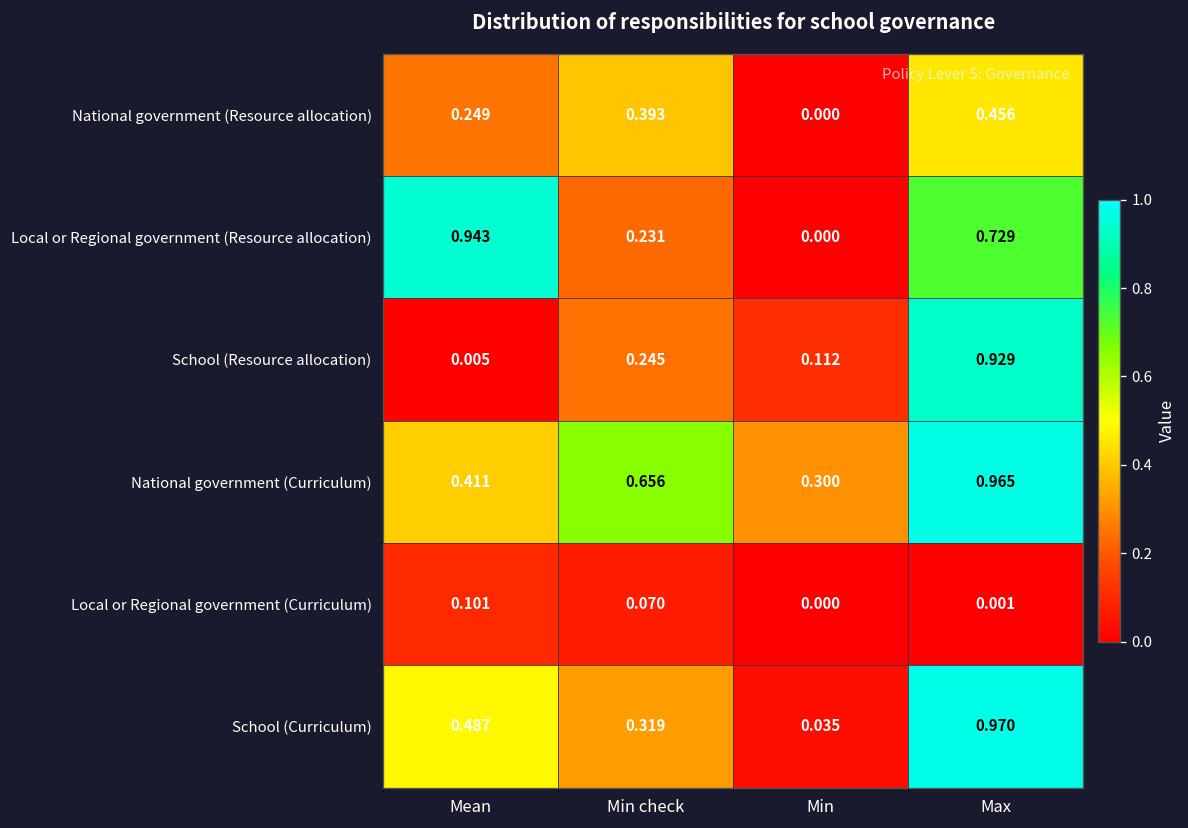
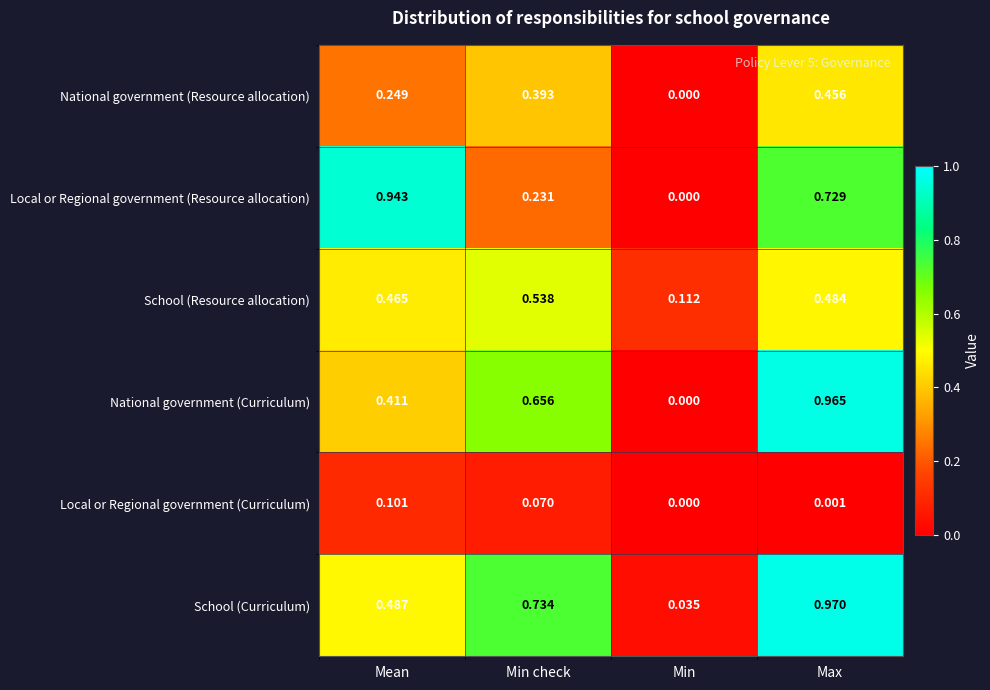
School (Resource allocation), Mean: 0.005 -> 0.465
School (Resource allocation), Min check: 0.245 -> 0.538
School (Resource allocation), Max: 0.929 -> 0.484
National government (Curriculum), Min: 0.300 -> 0.000
School (Curriculum), Min check: 0.319 -> 0.734
